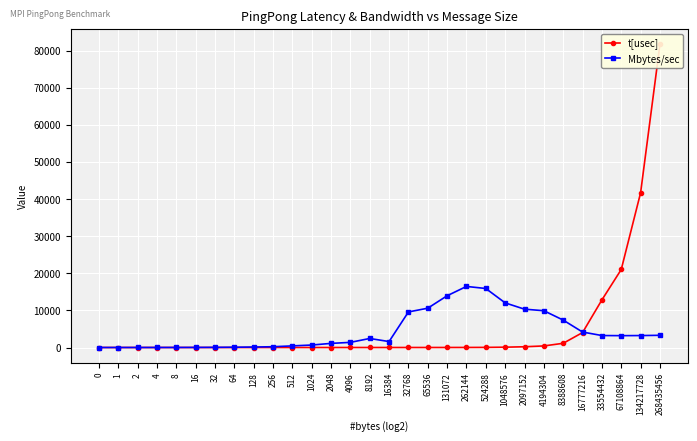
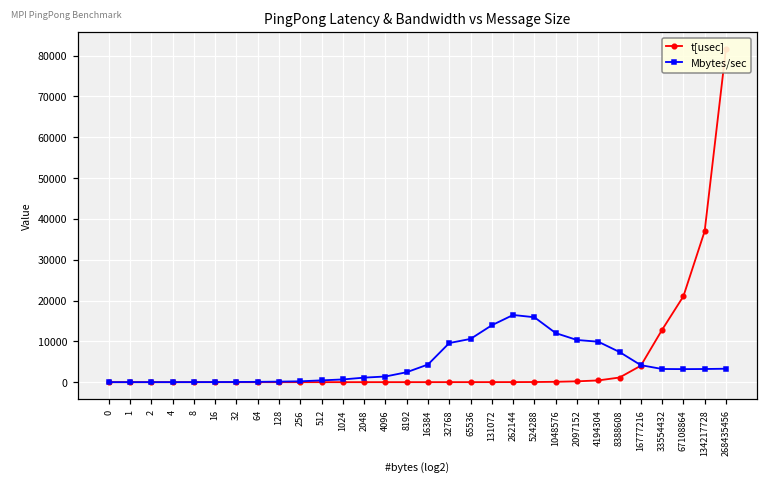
Mbytes/sec, 16384: 2000 -> 4000
t[usec], 134217728: 42000 -> 37000
